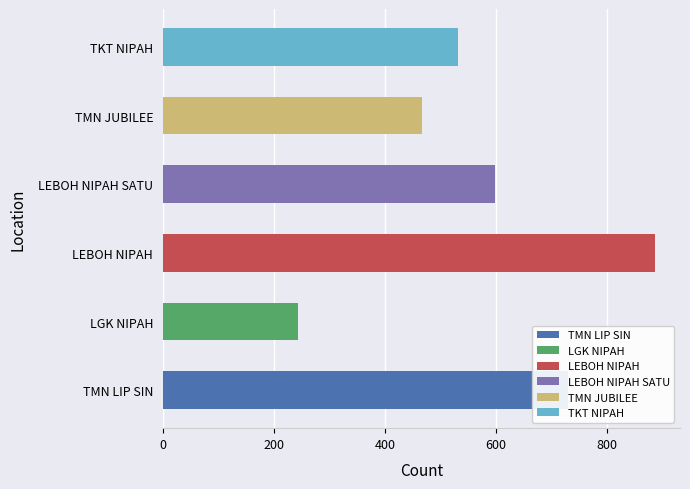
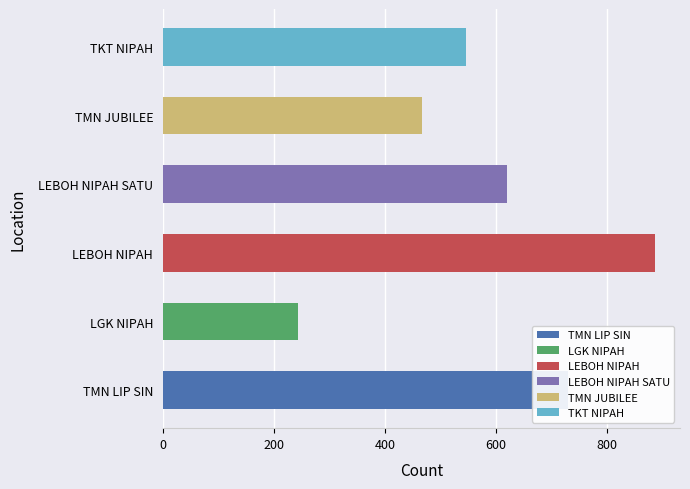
TKT NIPAH: 530 -> 550
LEBOH NIPAH SATU: 600 -> 620
